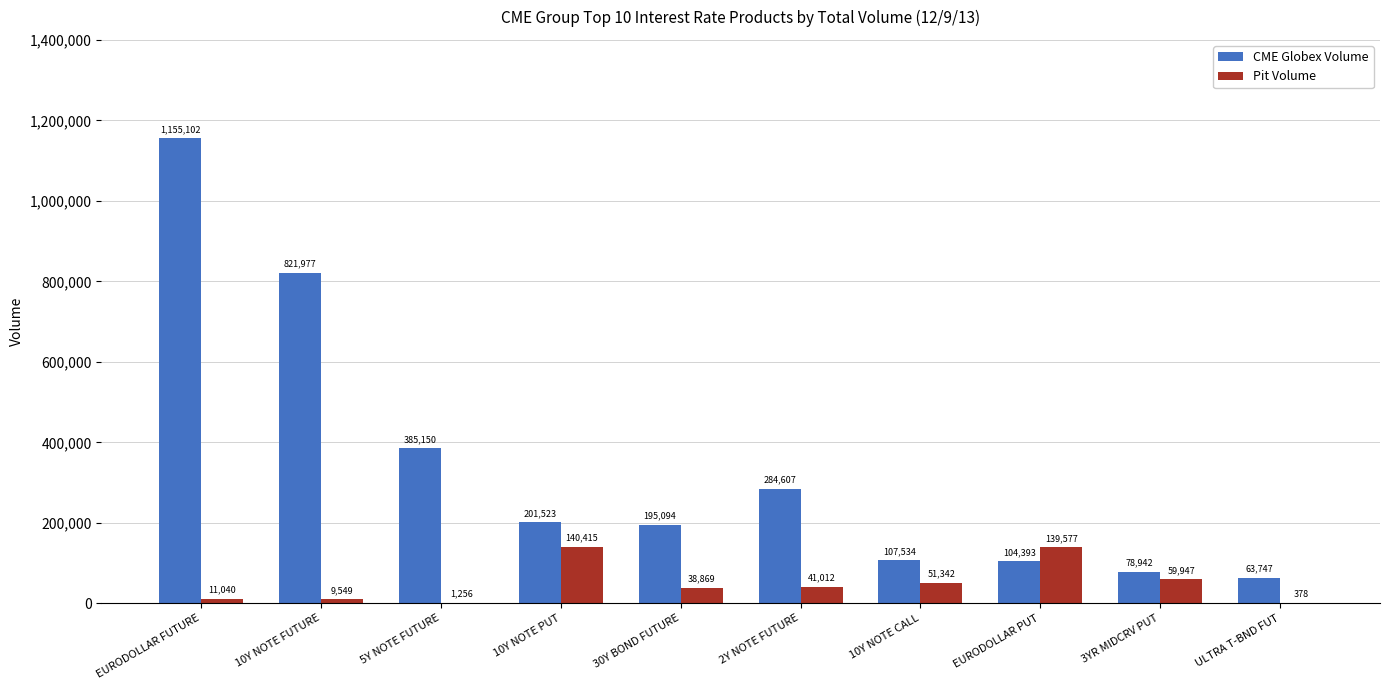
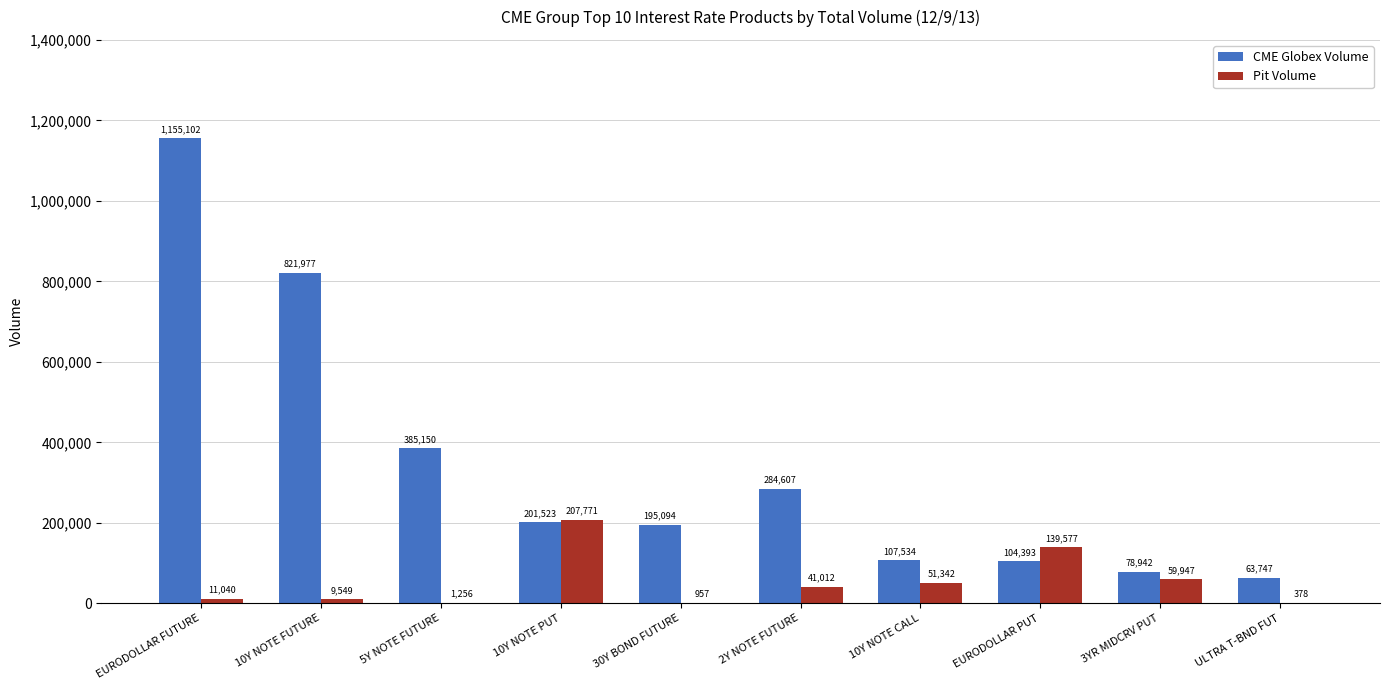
Pit Volume, 10Y NOTE PUT: 140,415 -> 207,771
Pit Volume, 30Y BOND FUTURE: 38,869 -> 957
